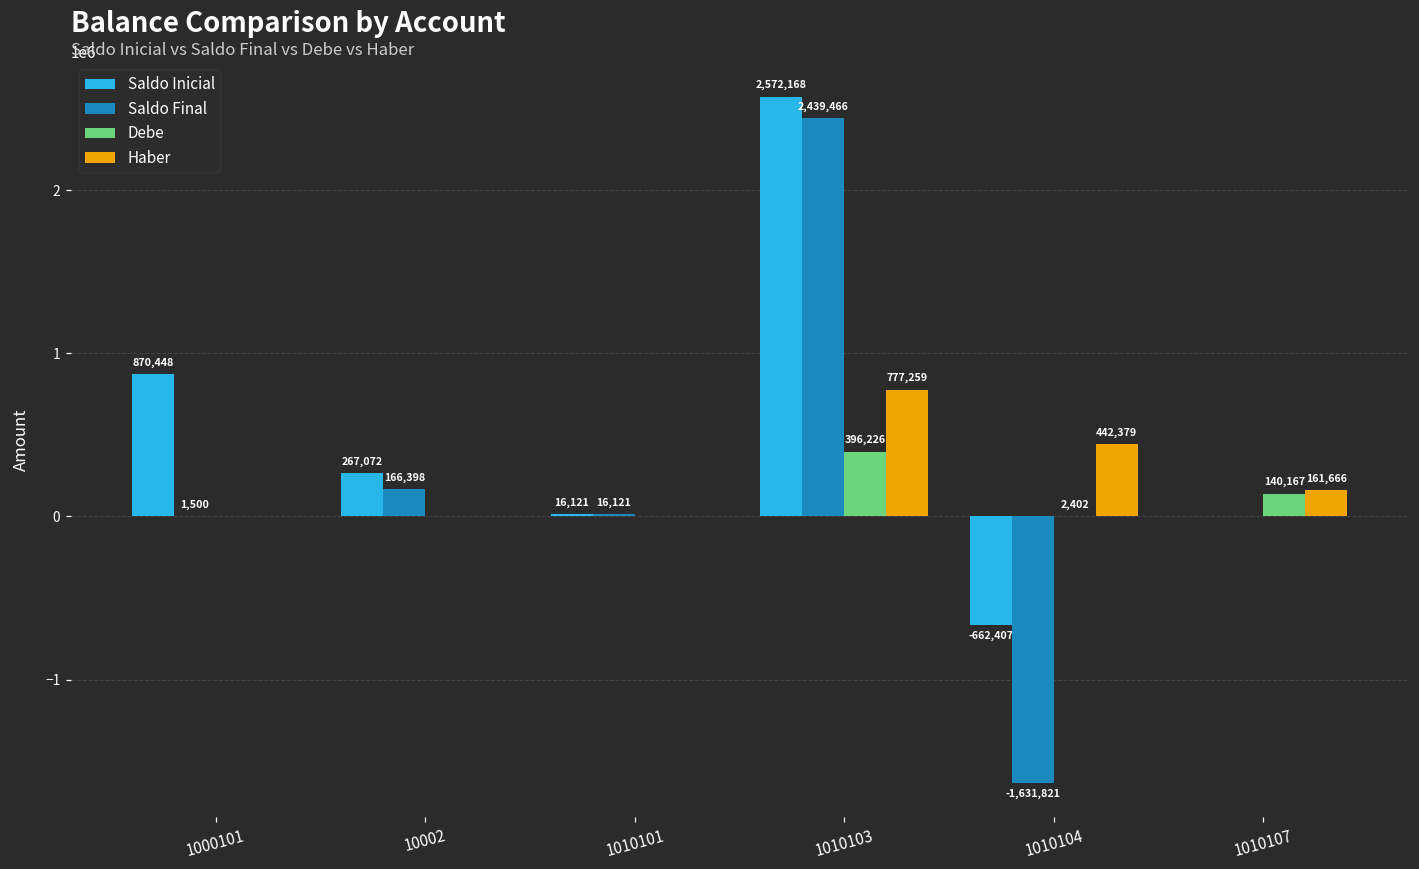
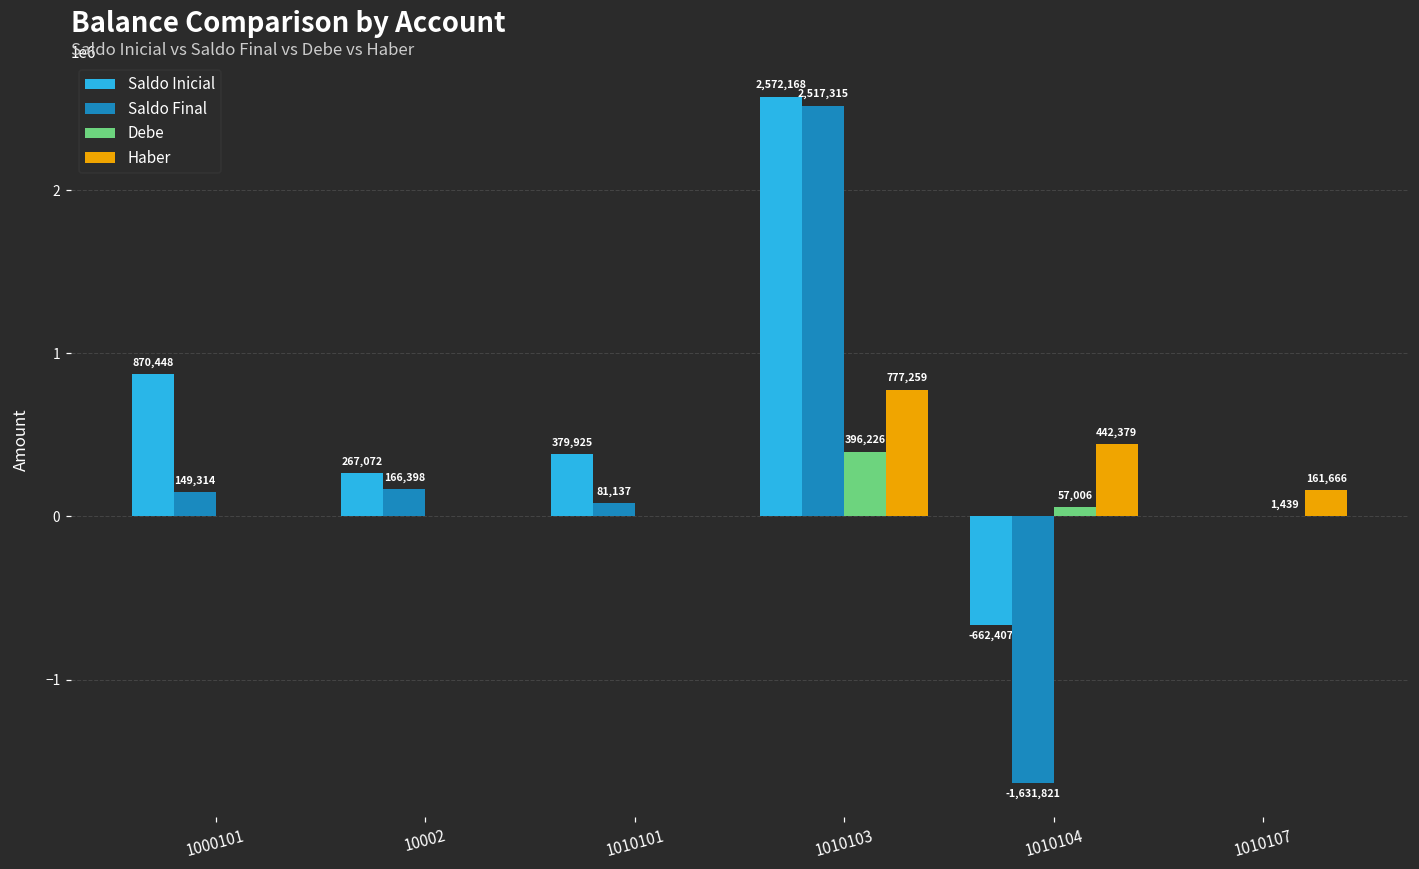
Saldo Final, 1000101: 1,500 -> 149,314
Saldo Inicial, 1010101: 16,121 -> 379,925
Saldo Final, 1010101: 16,121 -> 81,137
Saldo Final, 1010103: 2,439,466 -> 2,517,315
Debe, 1010104: 2,402 -> 57,006
Debe, 1010107: 140,167 -> 1,439
